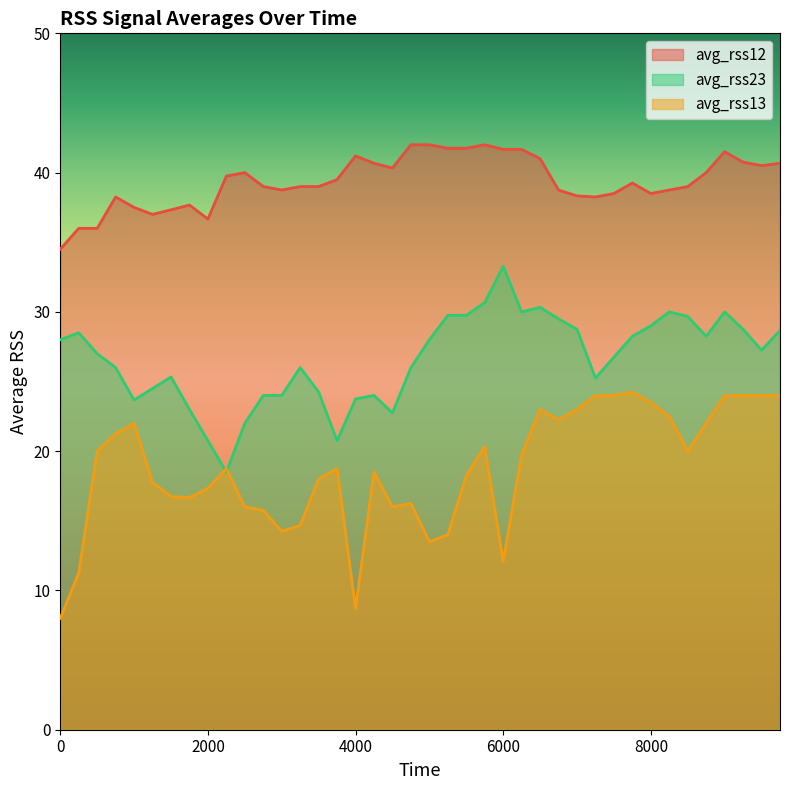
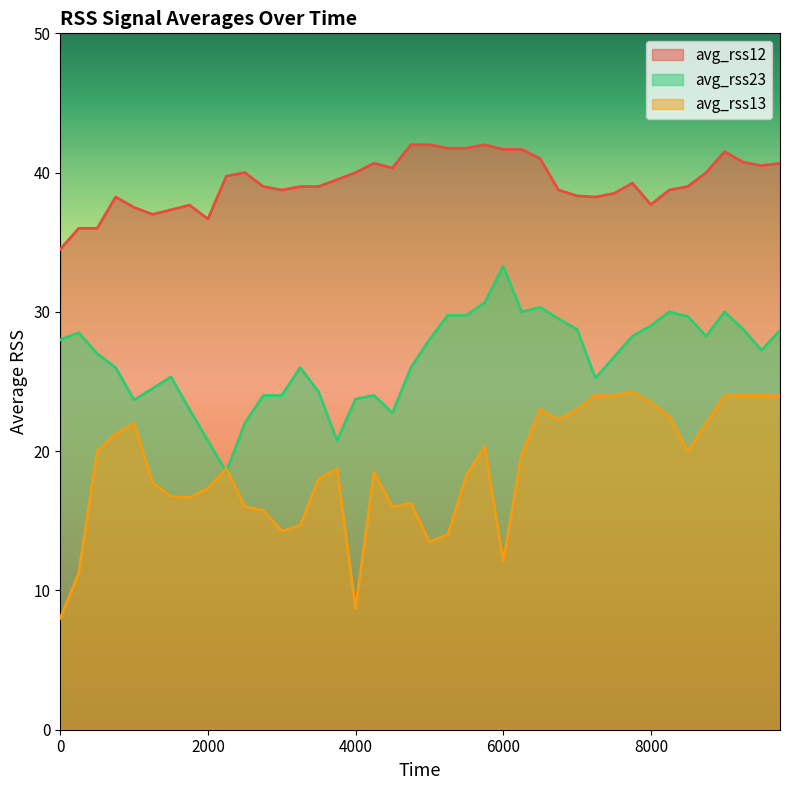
avg_rss12, 4000: 41.2 -> 40.0
avg_rss12, 8000: 38.5 -> 37.7
